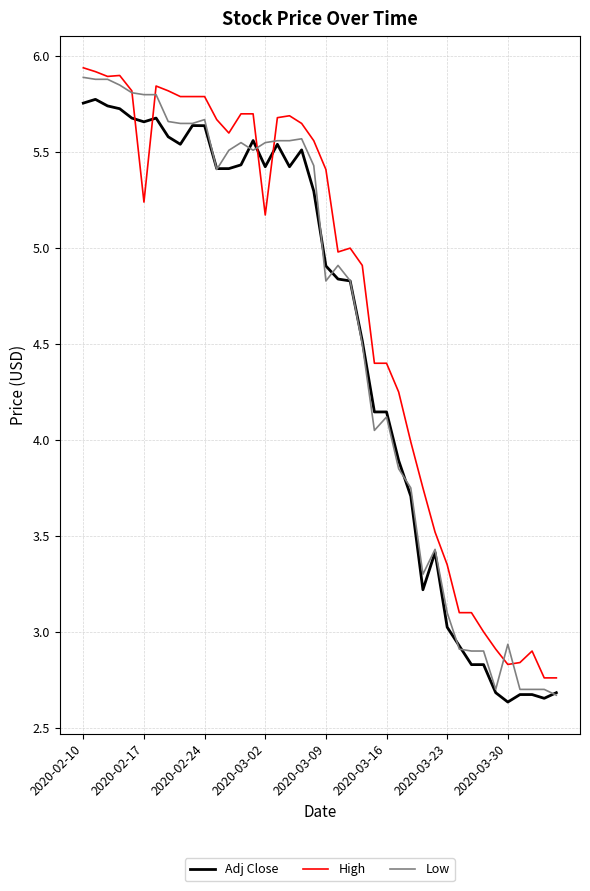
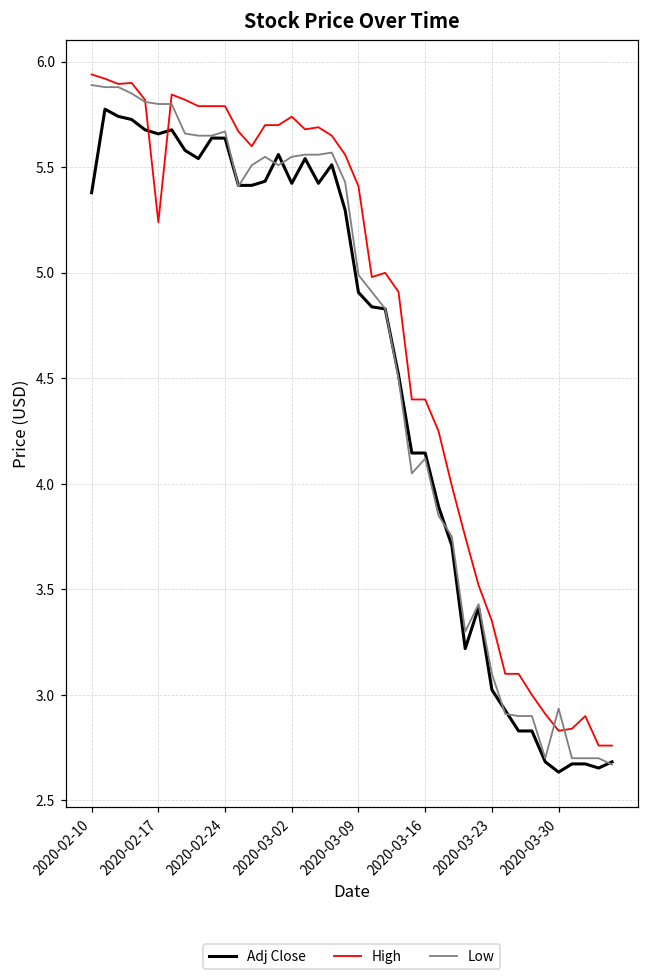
Adj Close, 2020-02-10: 5.76 -> 5.38
High, 2020-03-02: 5.17 -> 5.74
Low, 2020-03-09: 4.83 -> 4.99
